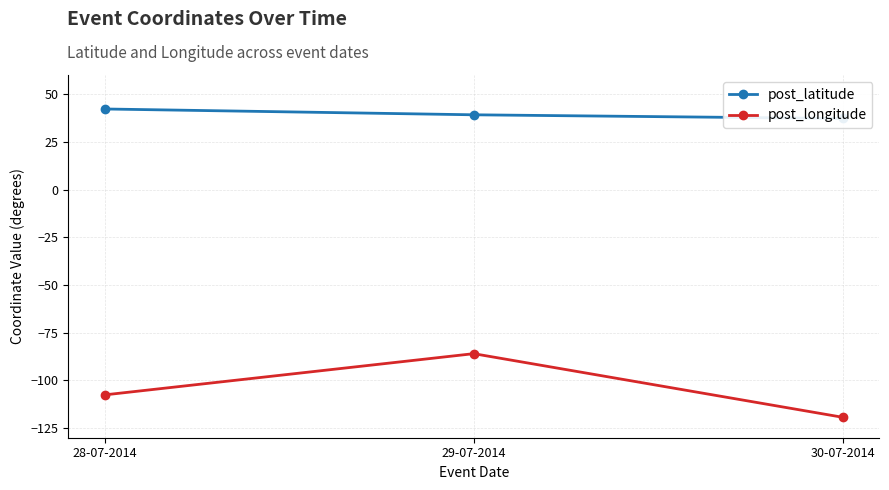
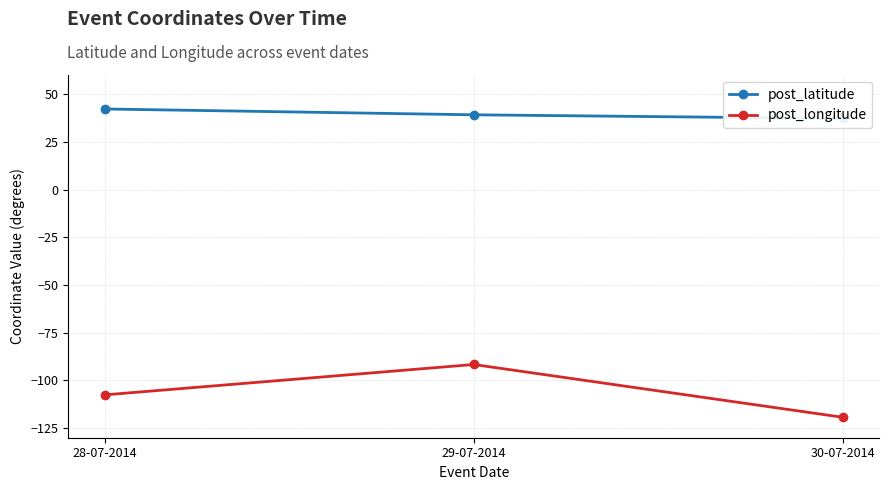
post_longitude, 29-07-2014: -86 -> -92
